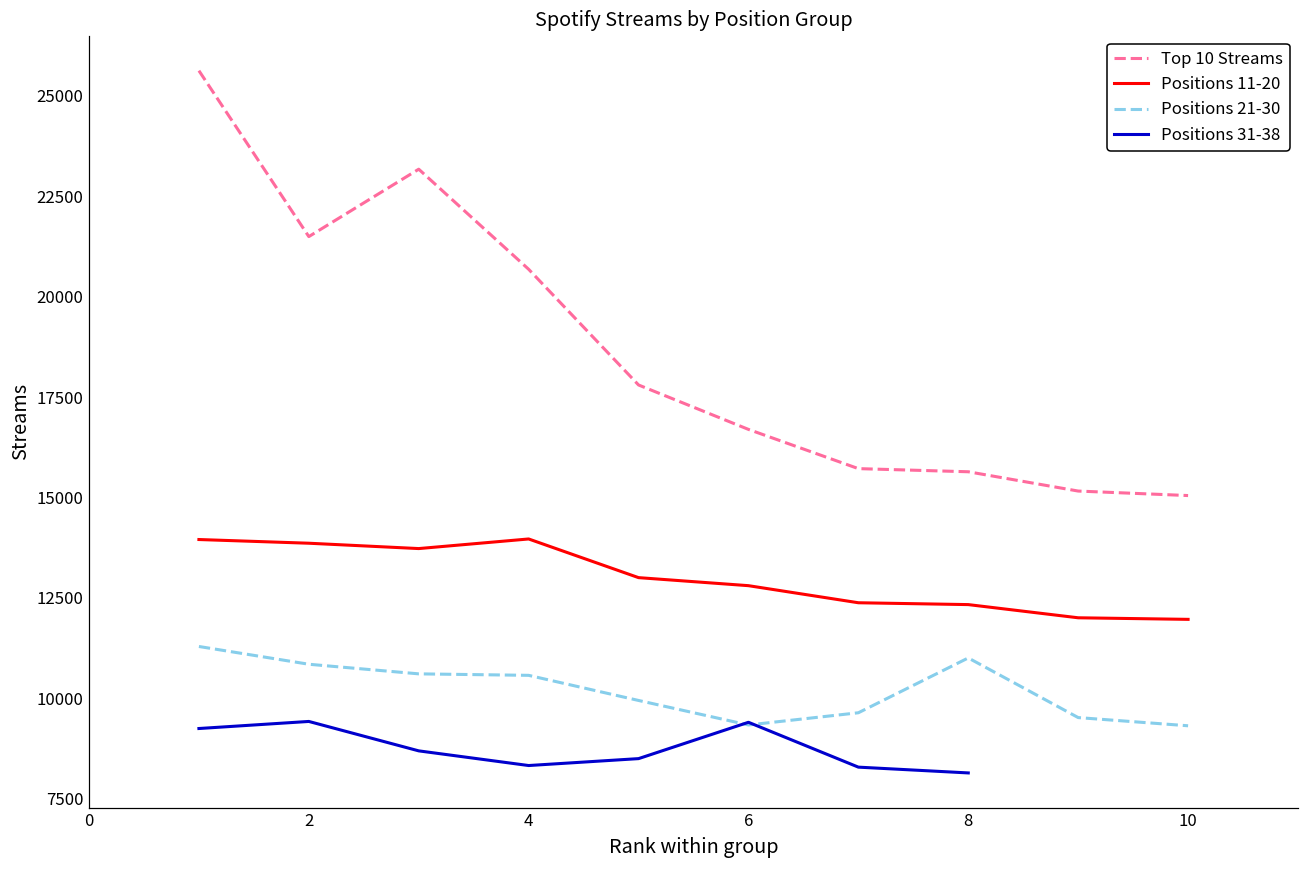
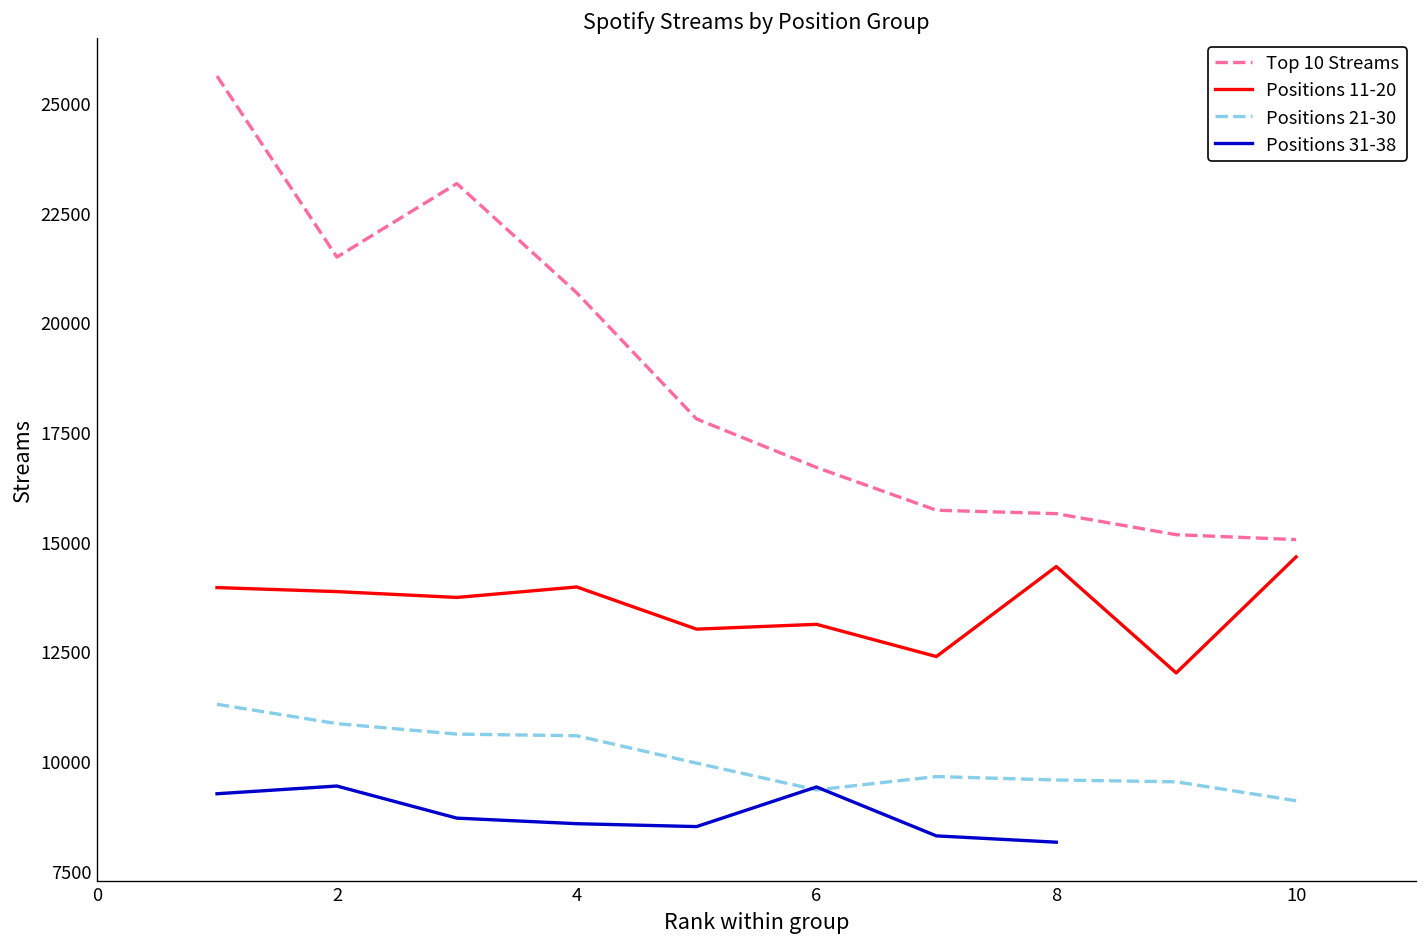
Positions 31-38, 4: 8300 -> 8600
Positions 11-20, 6: 12800 -> 13100
Positions 11-20, 8: 12300 -> 14400
Positions 21-30, 8: 11000 -> 9600
Positions 11-20, 10: 12000 -> 14700
Positions 21-30, 10: 9300 -> 9100
